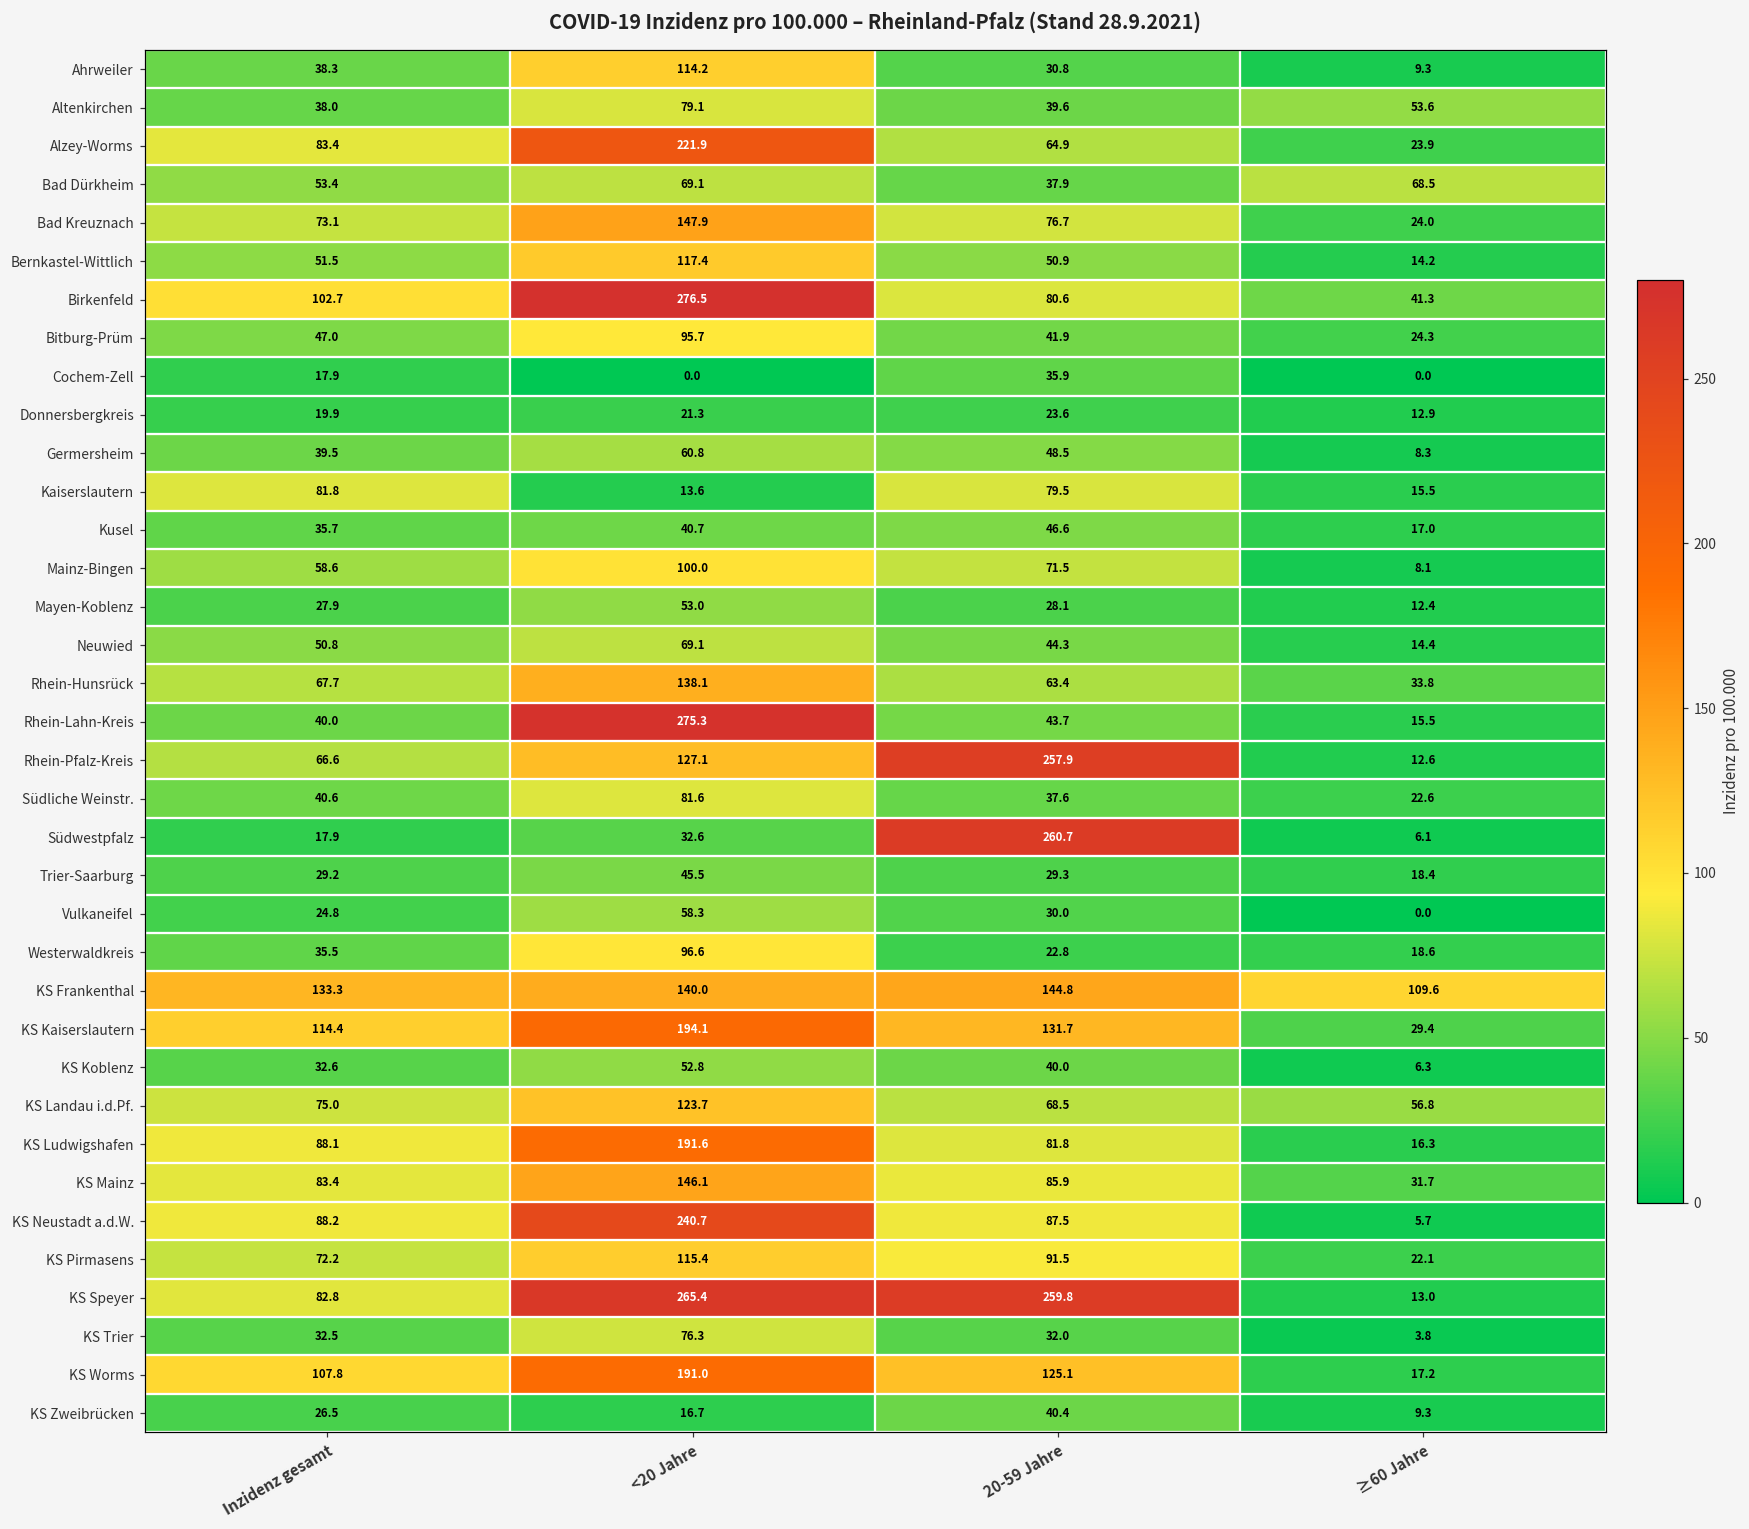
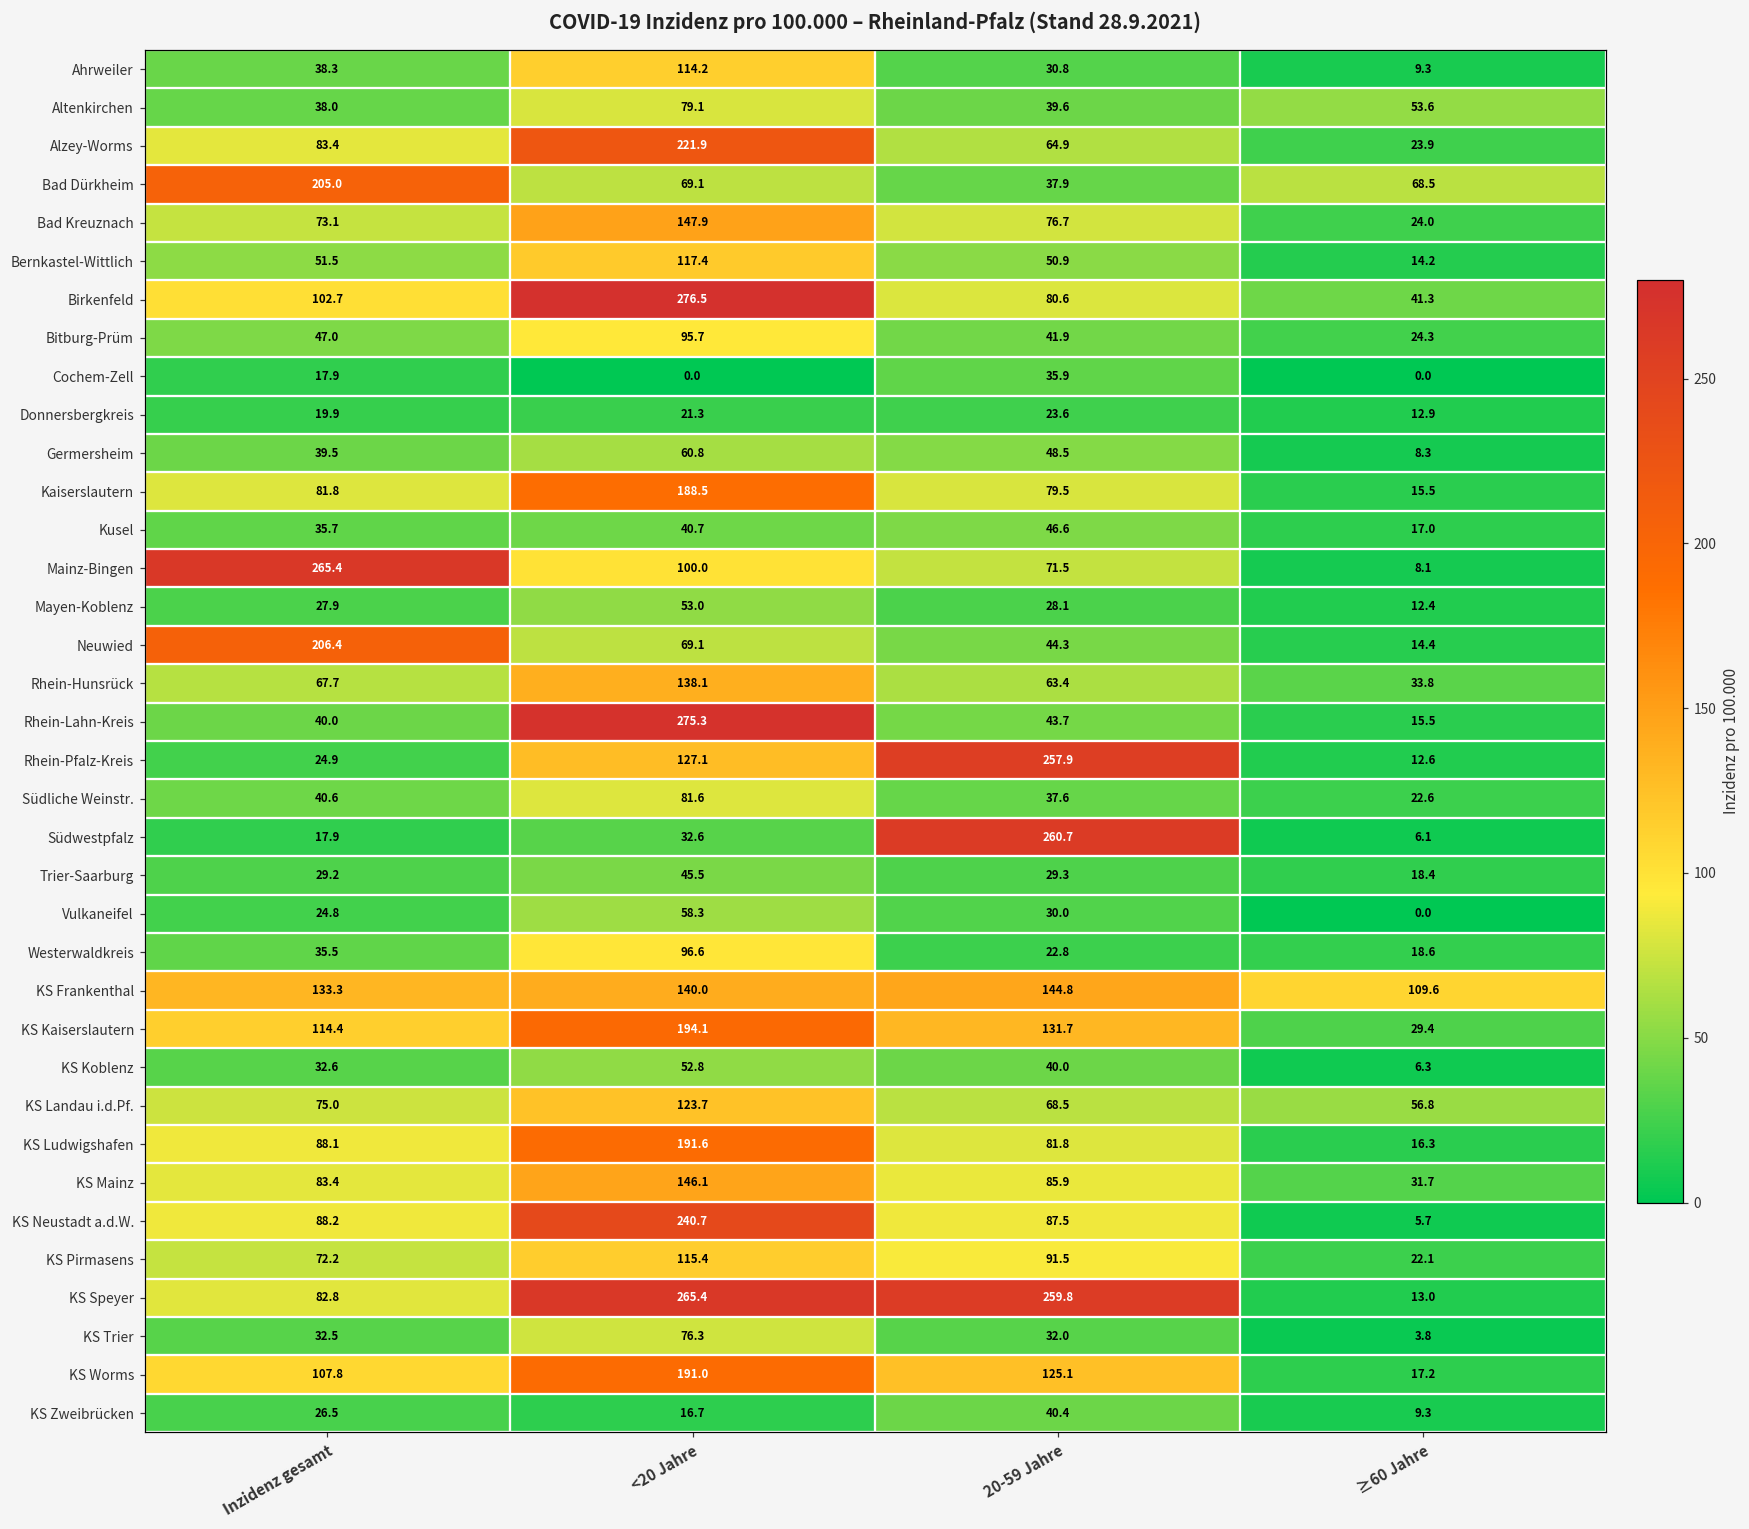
Bad Dürkheim, Inzidenz gesamt: 53.4 -> 205.0
Kaiserslautern, <20 Jahre: 13.6 -> 188.5
Mainz-Bingen, Inzidenz gesamt: 58.6 -> 265.4
Neuwied, Inzidenz gesamt: 50.8 -> 206.4
Rhein-Pfalz-Kreis, Inzidenz gesamt: 66.6 -> 24.9
